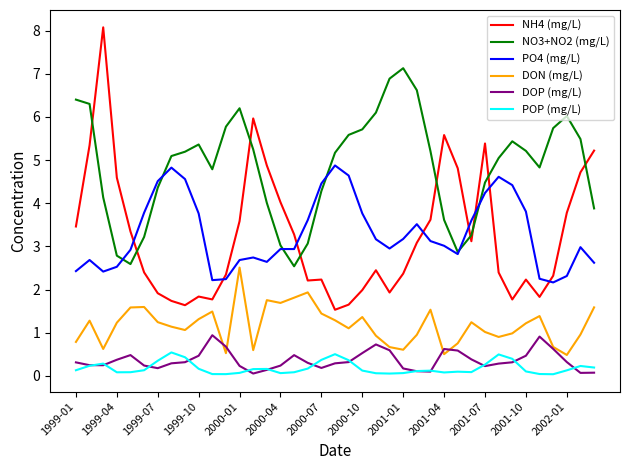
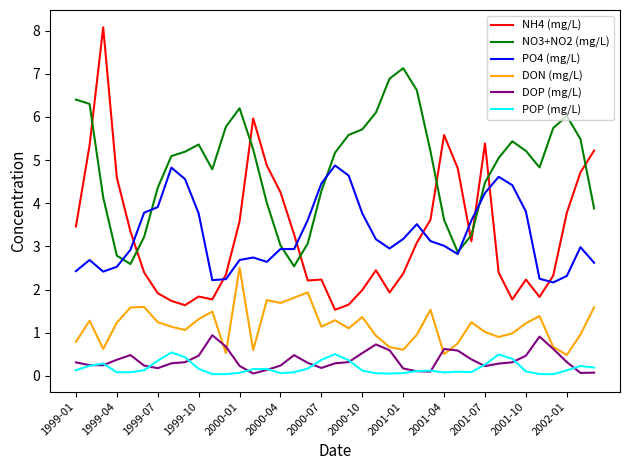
PO4 (mg/L), 1999-07: 4.5 -> 3.9
NH4 (mg/L), 2000-04: 4.0 -> 4.3
DON (mg/L), 2000-07: 1.4 -> 1.1
